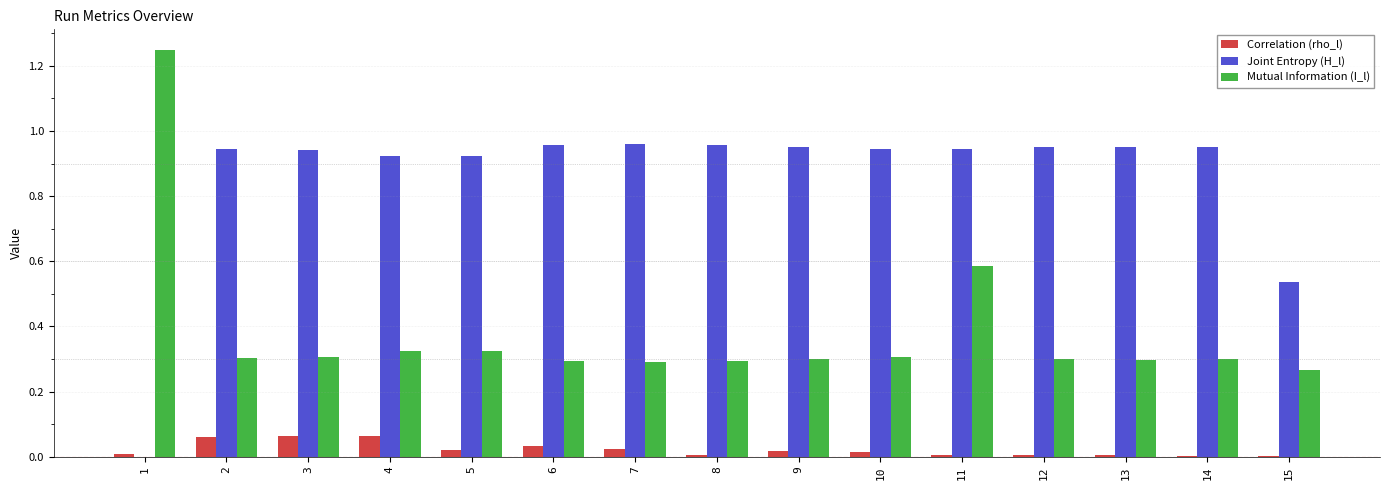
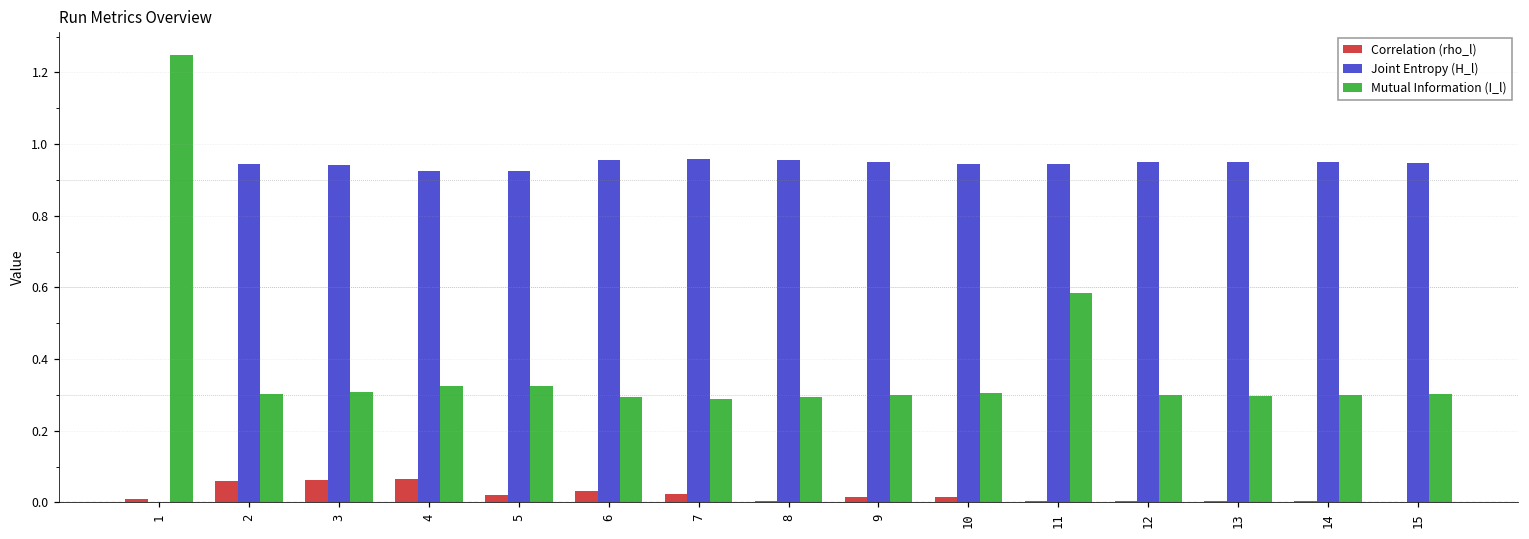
Joint Entropy (H_l), 15: 0.54 -> 0.95
Mutual Information (I_l), 15: 0.27 -> 0.30
